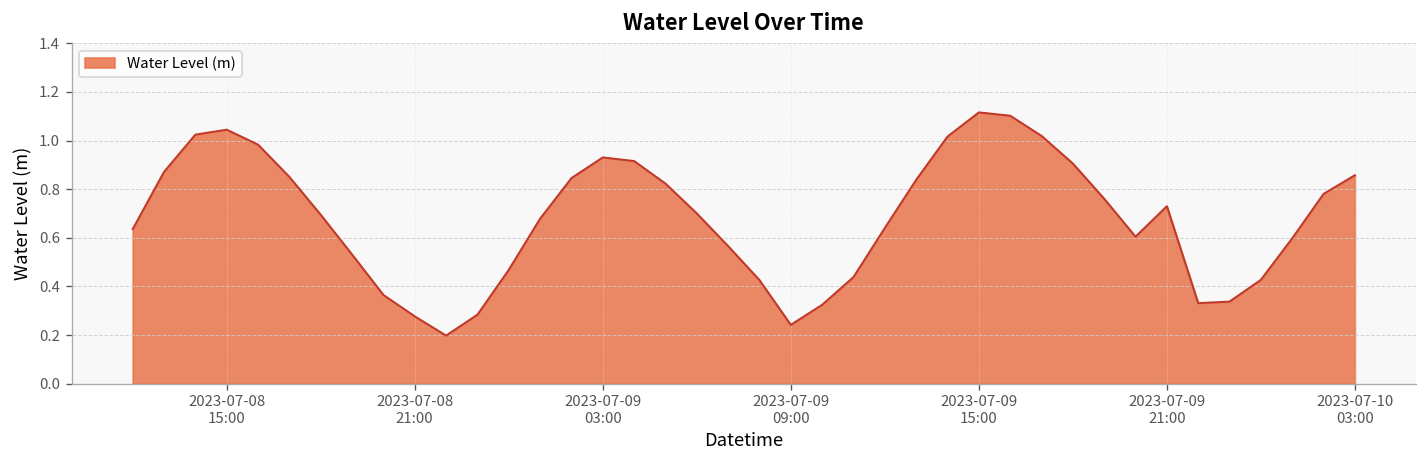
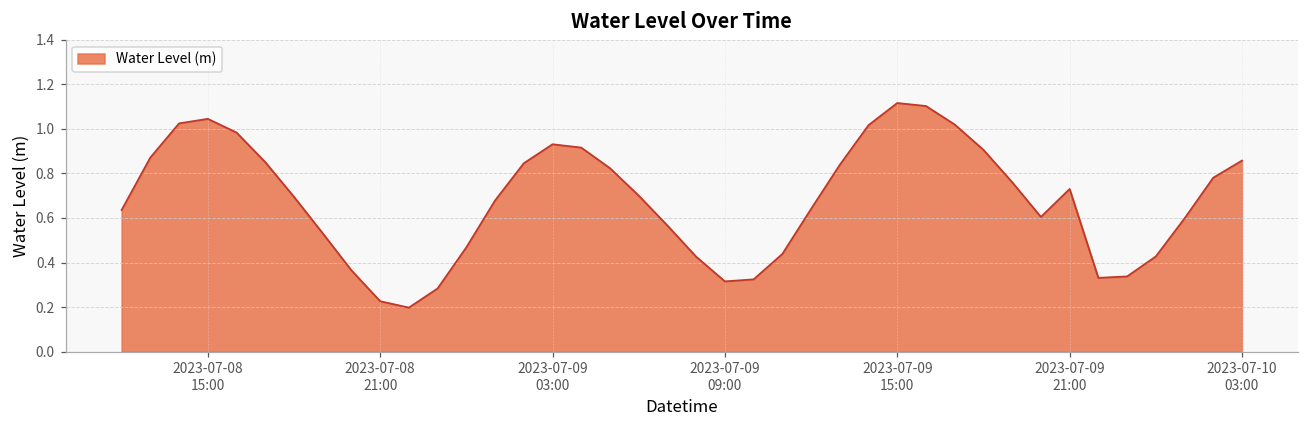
2023-07-08 21:00: 0.28 -> 0.23
2023-07-09 09:00: 0.24 -> 0.32
